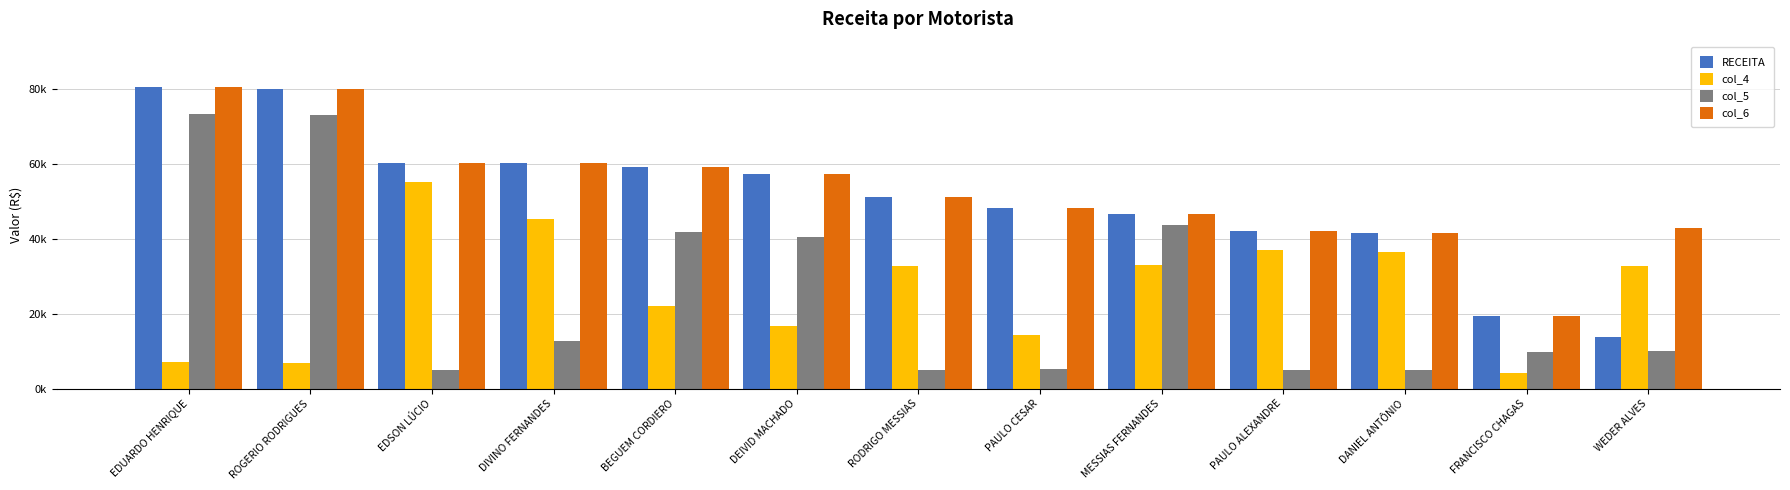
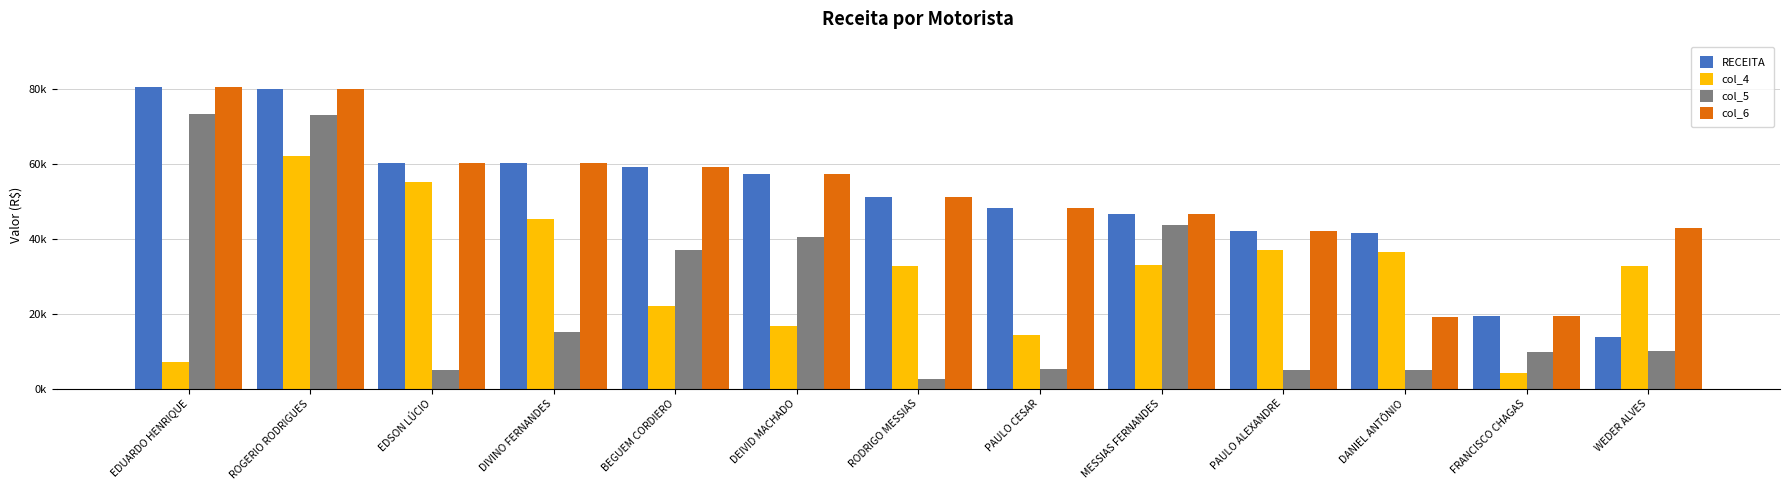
col_4, ROGERIO RODRIGUES: 7000 -> 62000
col_5, DIVINO FERNANDES: 13000 -> 15000
col_5, BEGUEM CORDIERO: 42000 -> 37000
col_5, RODRIGO MESSIAS: 5000 -> 3000
col_6, DANIEL ANTÔNIO: 42000 -> 19000
